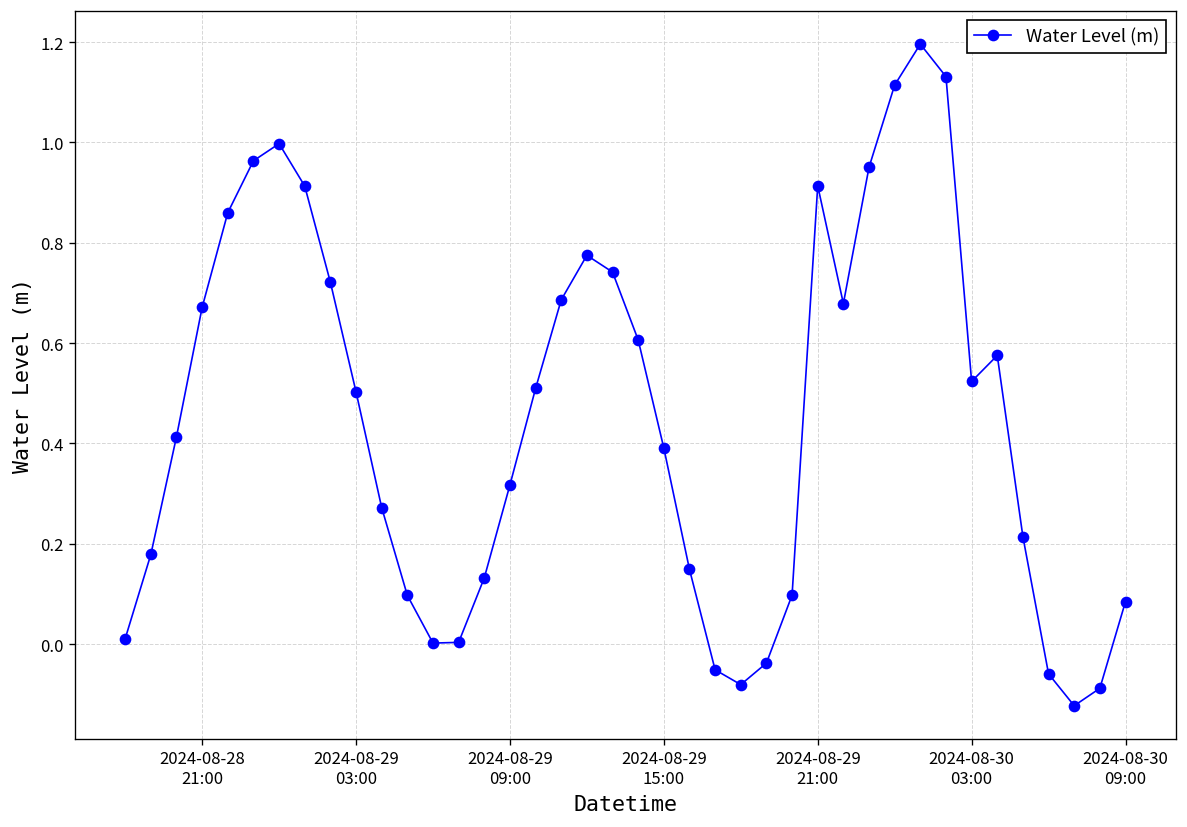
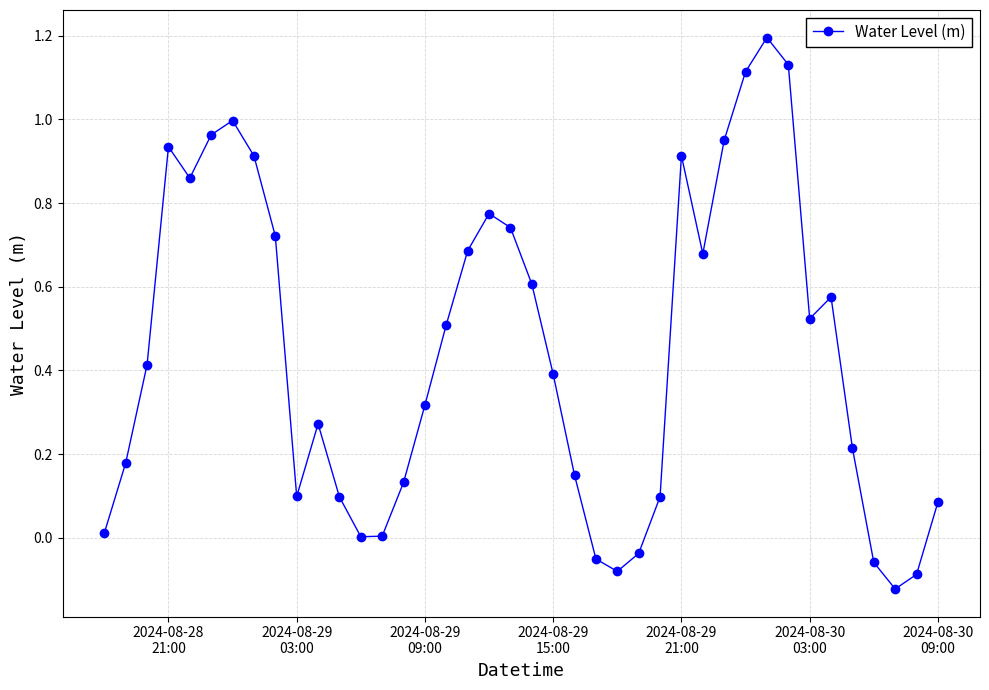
2024-08-28 21:00: 0.67 -> 0.93
2024-08-29 03:00: 0.50 -> 0.10
